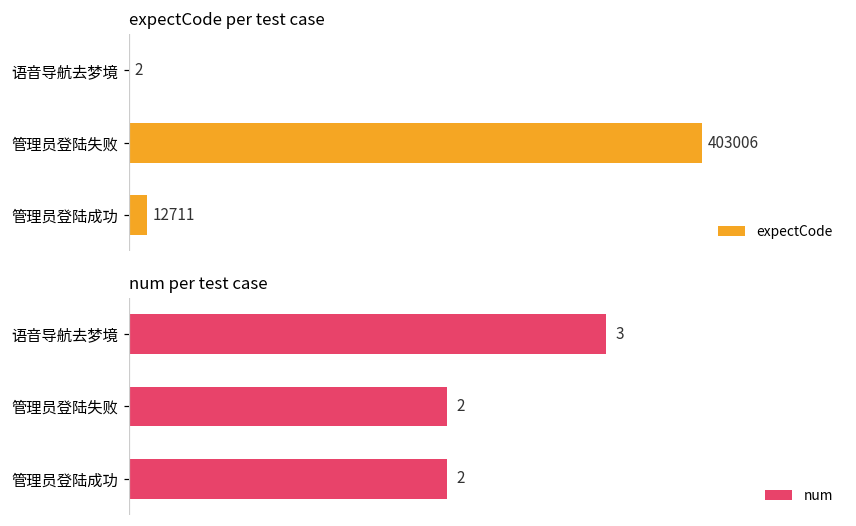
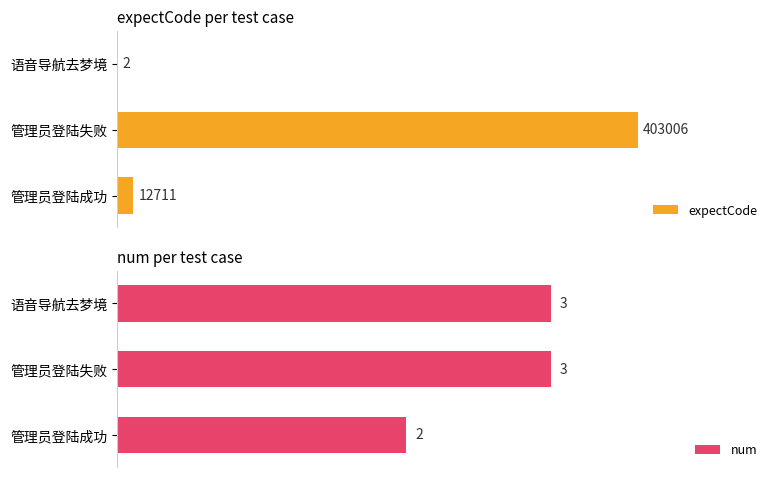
num per test case, 管理员登陆失败: 2 -> 3
